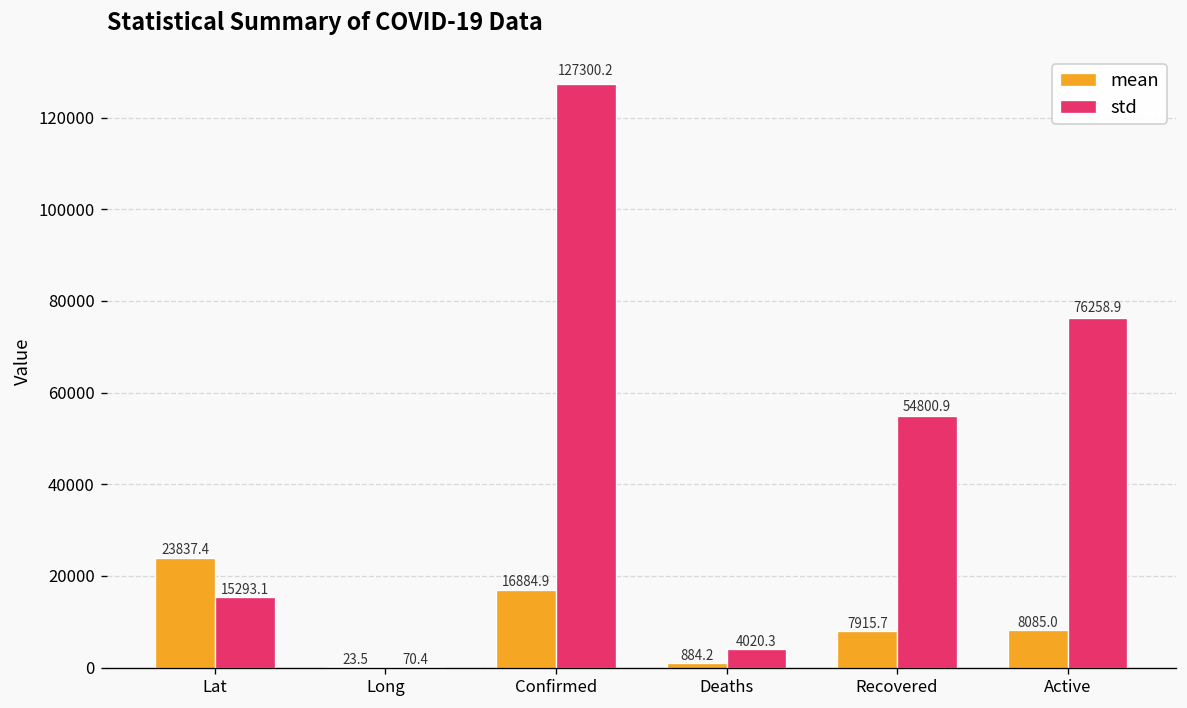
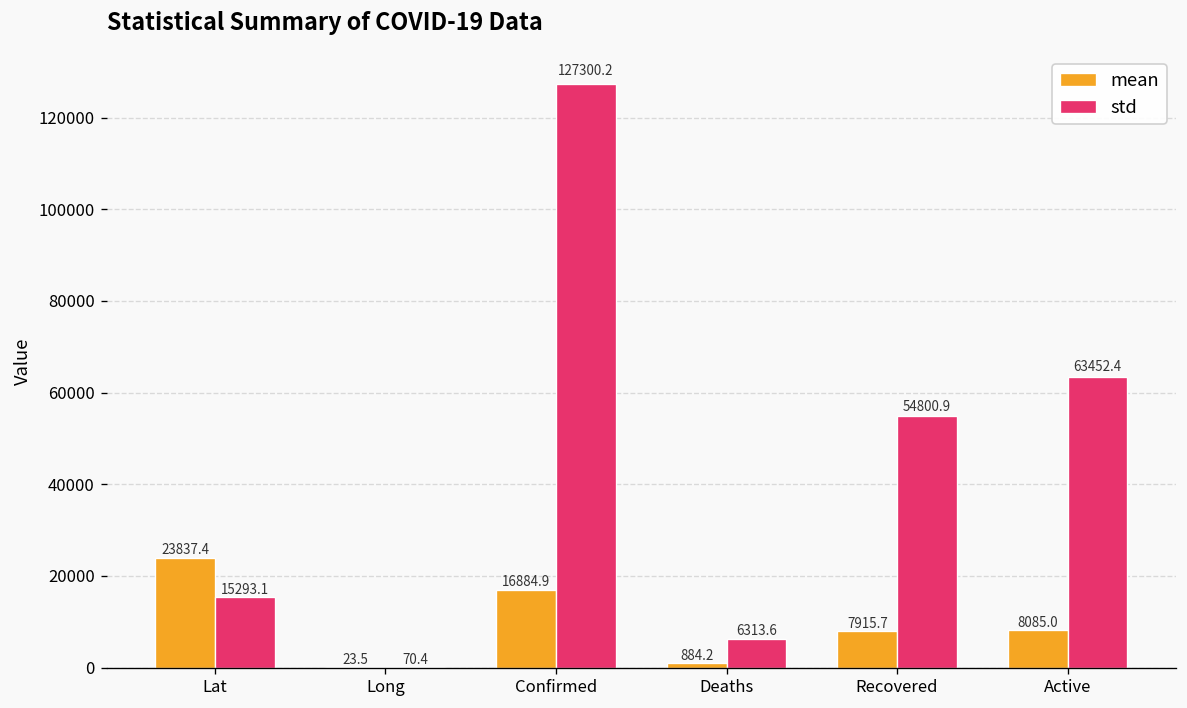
std, Deaths: 4020.3 -> 6313.6
std, Active: 76258.9 -> 63452.4
